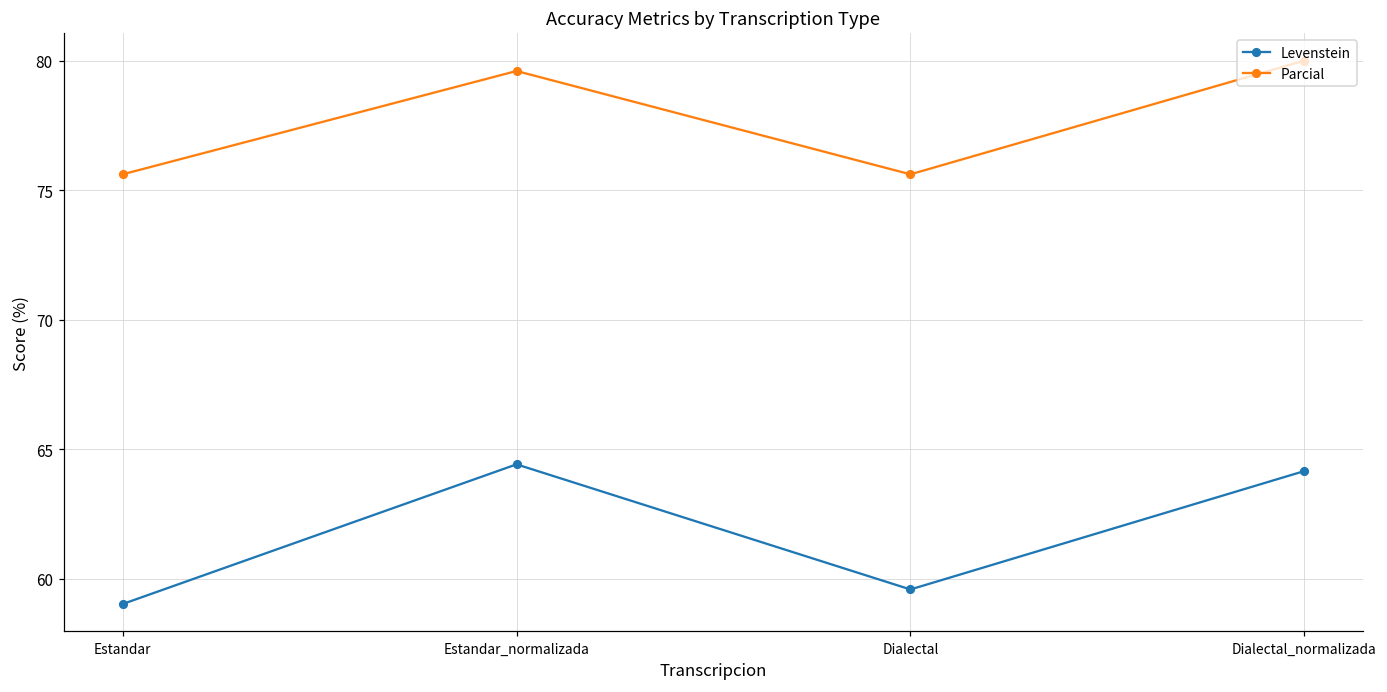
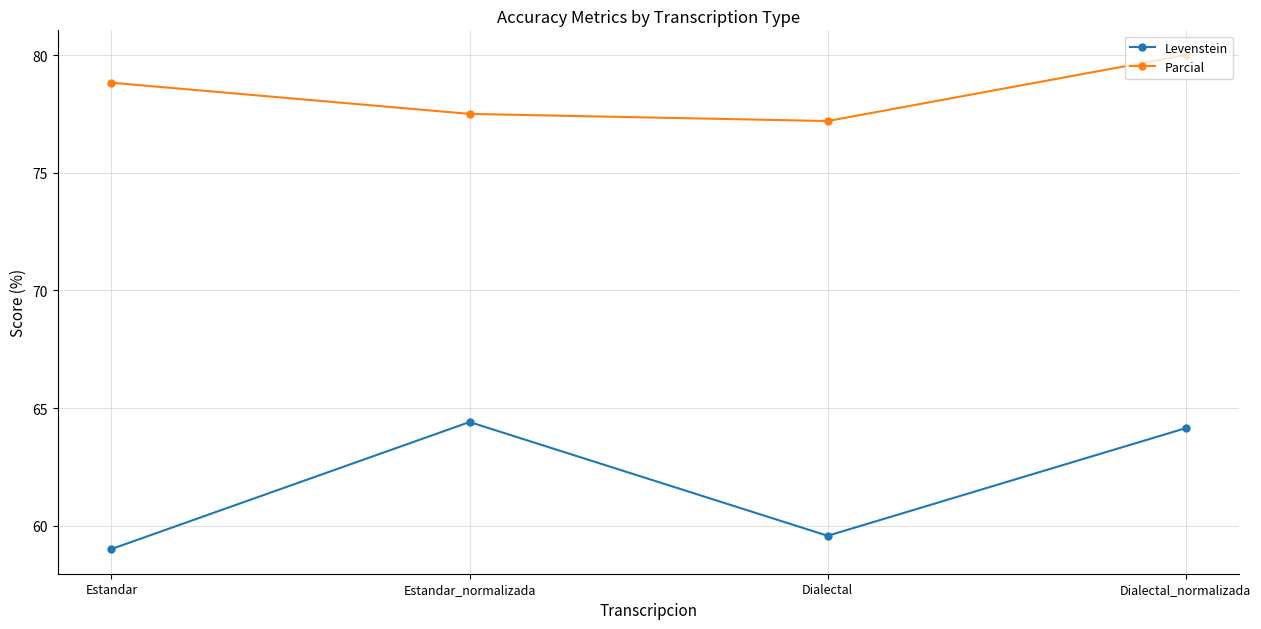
Parcial, Estandar: 75.6 -> 78.8
Parcial, Estandar_normalizada: 79.6 -> 77.5
Parcial, Dialectal: 75.6 -> 77.2
